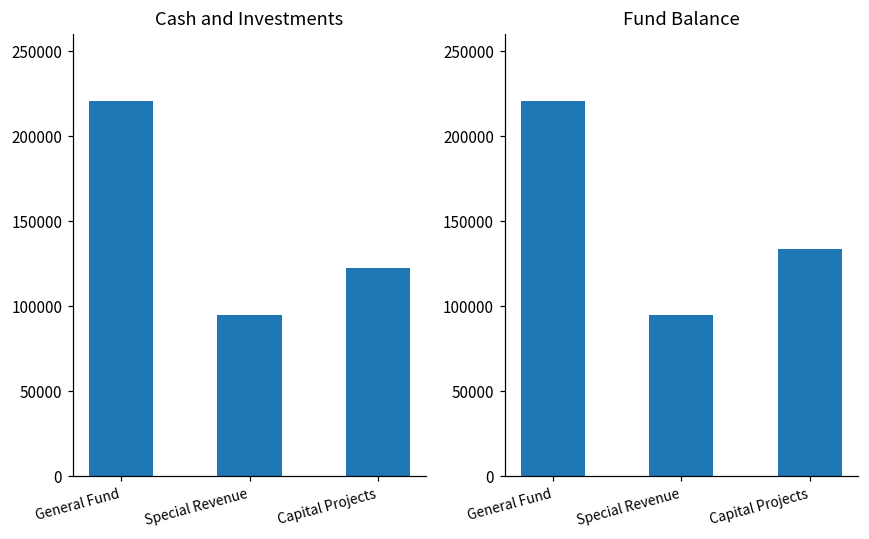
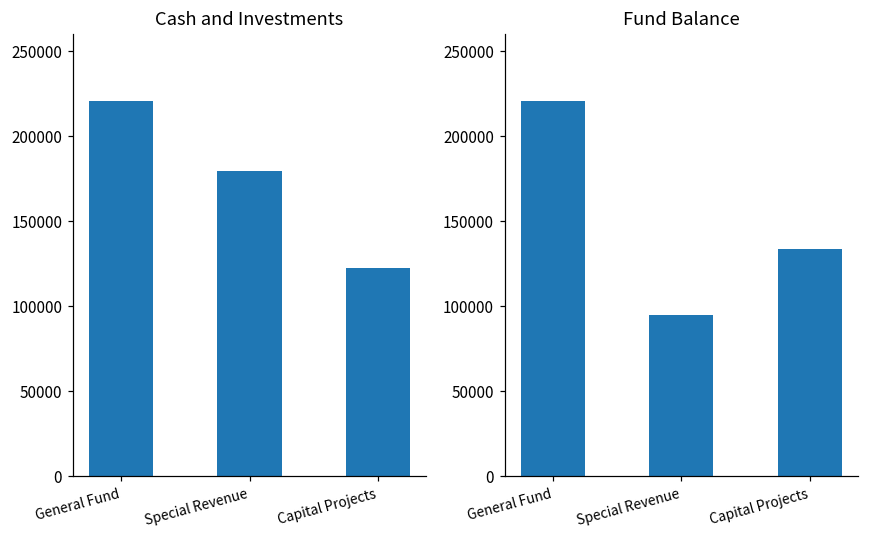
Cash and Investments, Special Revenue: 95000 -> 180000
